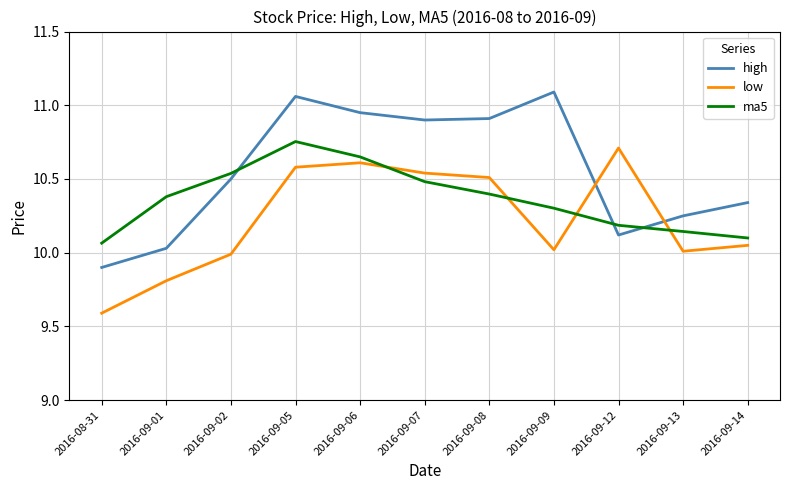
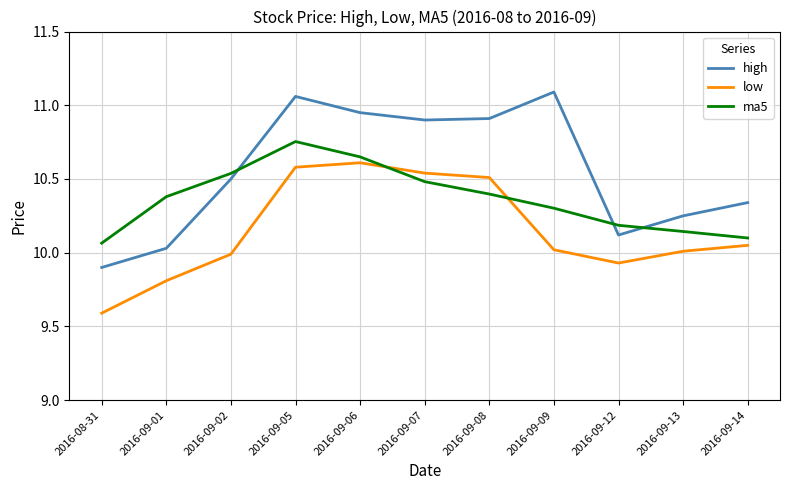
low, 2016-09-12: 10.71 -> 9.93
